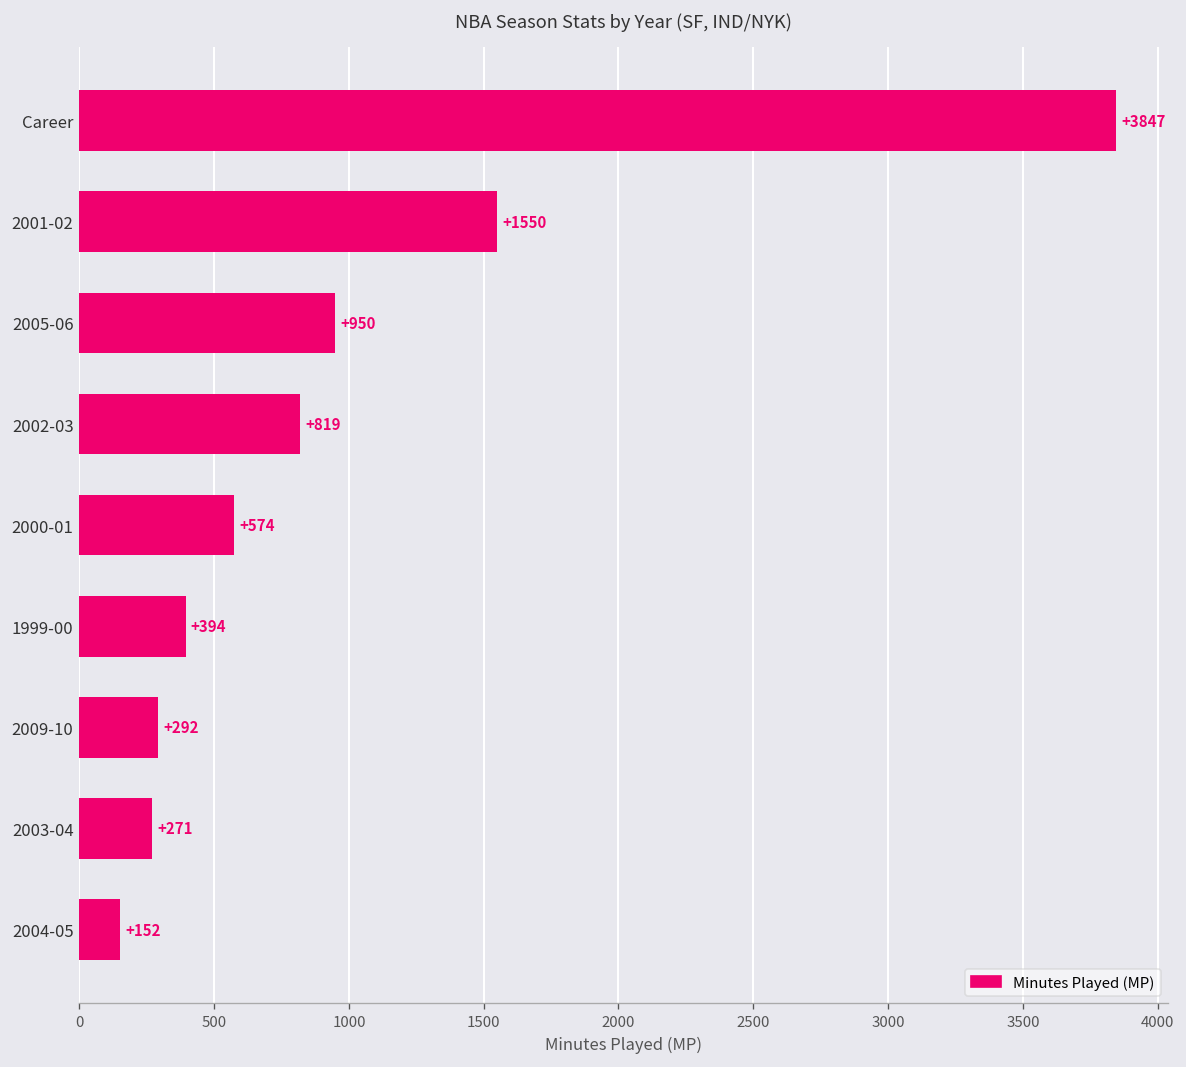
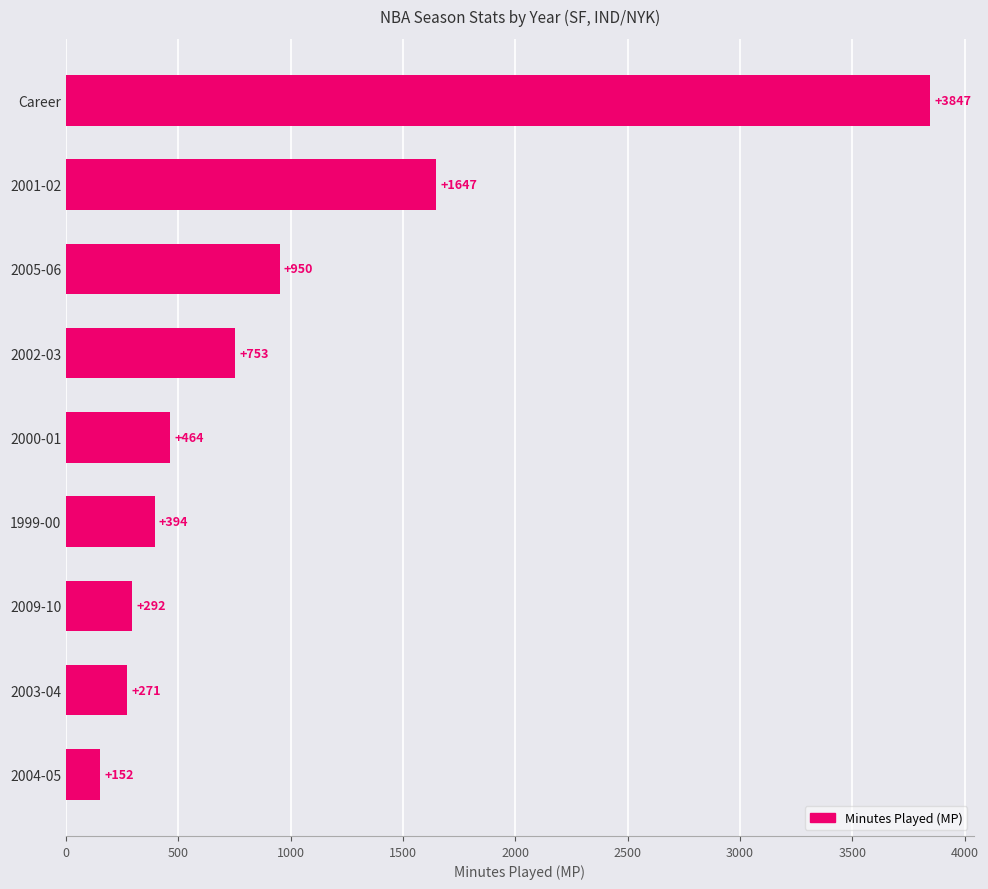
2001-02: +1550 -> +1647
2002-03: +819 -> +753
2000-01: +574 -> +464
